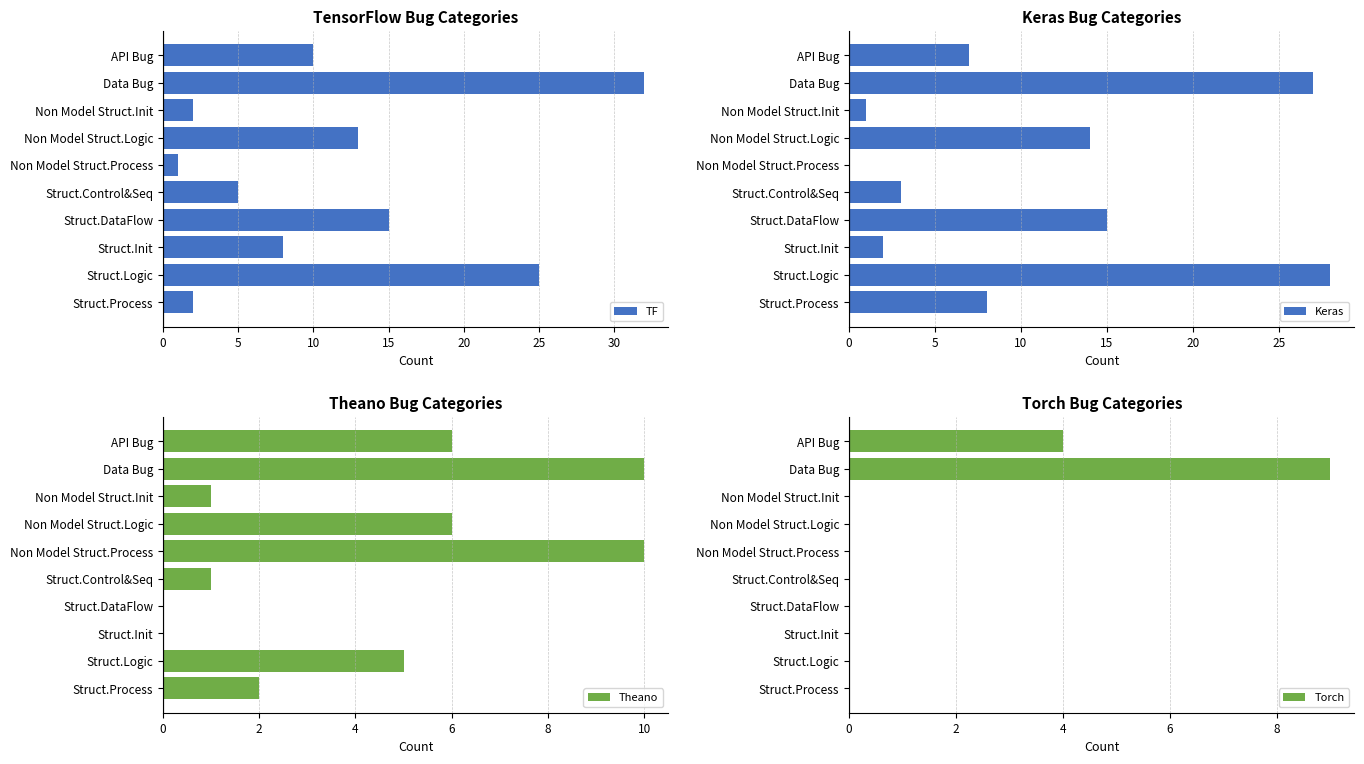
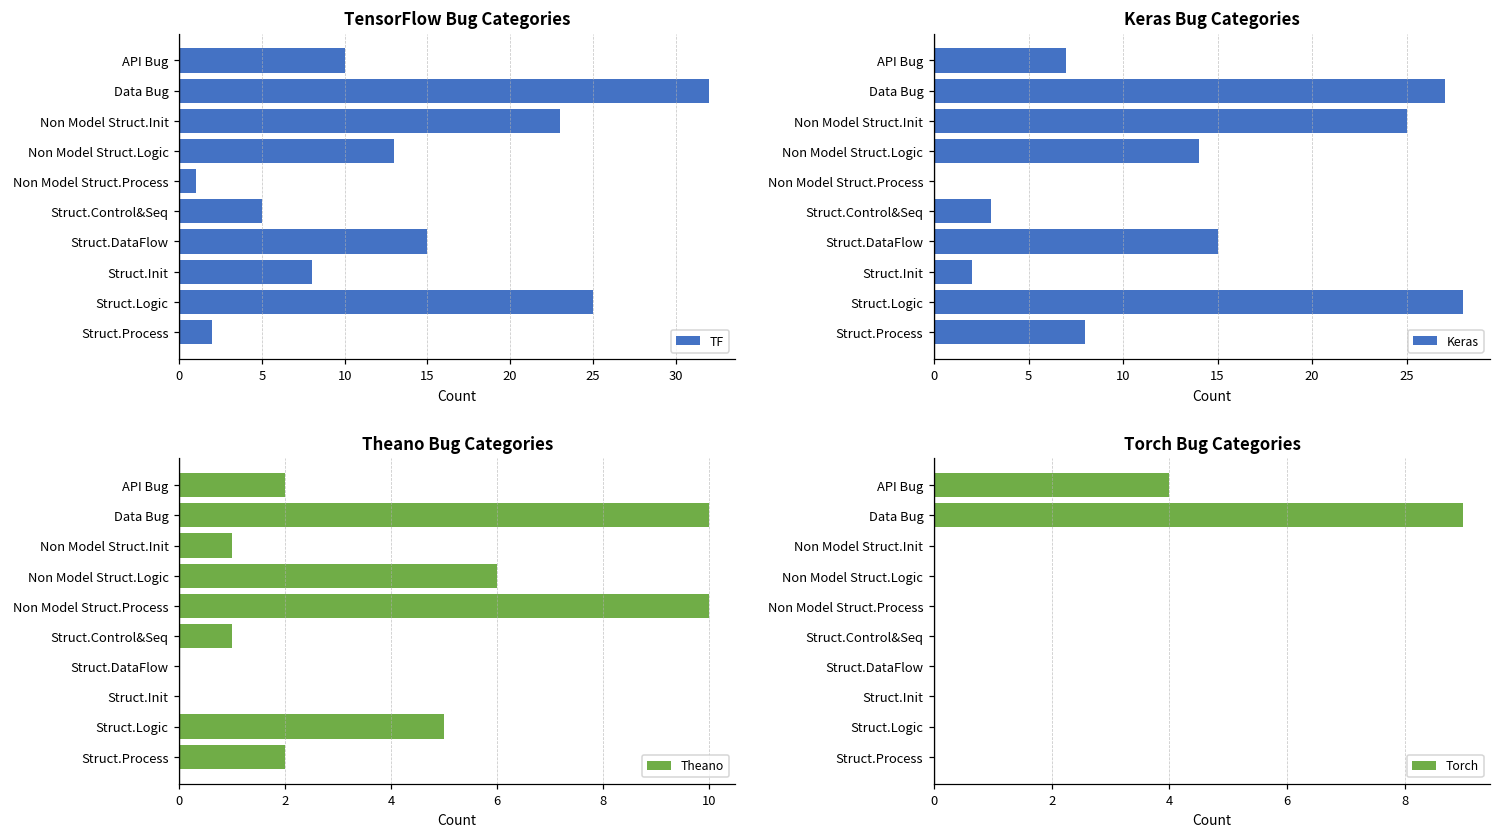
TensorFlow Bug Categories, Non Model Struct.Init: 2 -> 23
Keras Bug Categories, Non Model Struct.Init: 1 -> 25
Theano Bug Categories, API Bug: 6 -> 2
